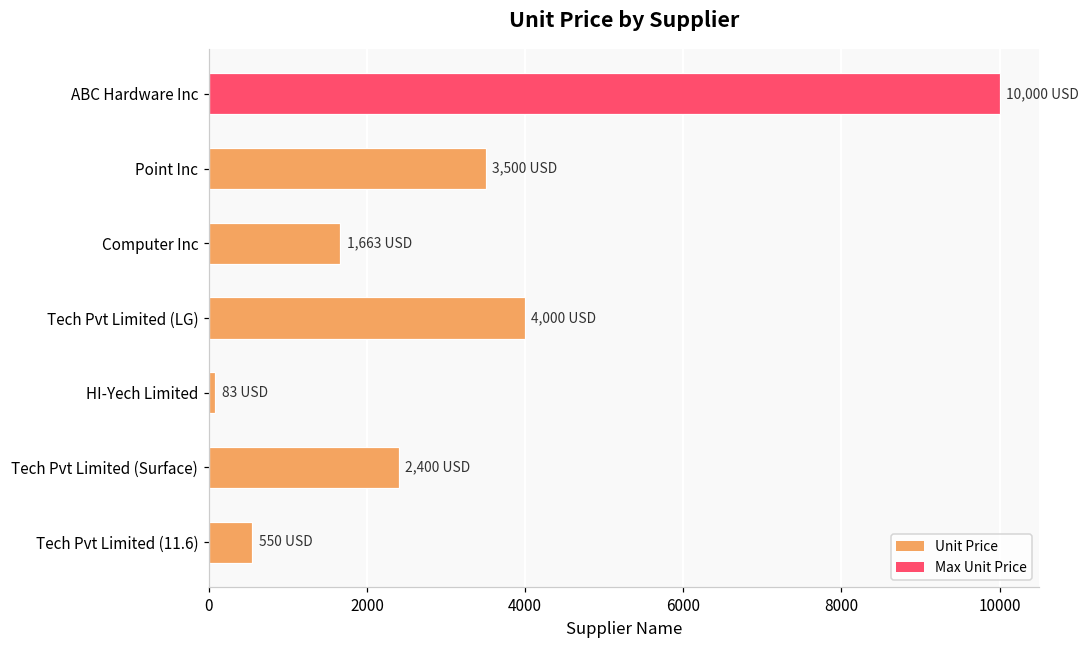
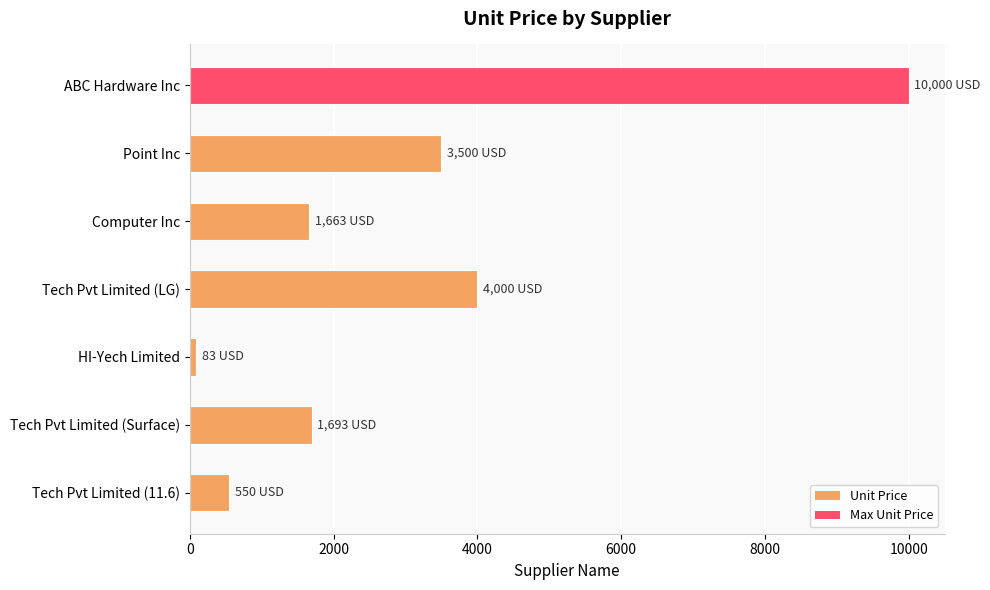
Tech Pvt Limited (Surface): 2,400 -> 1,693
